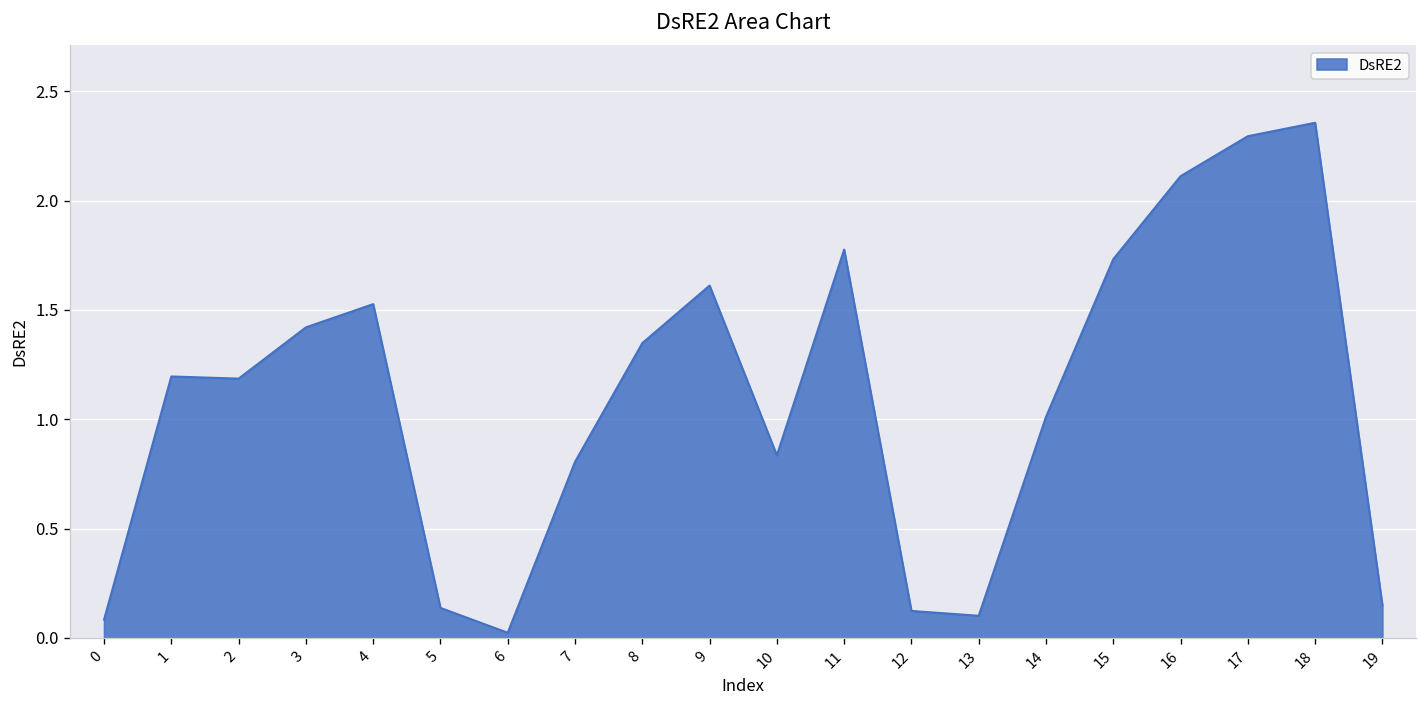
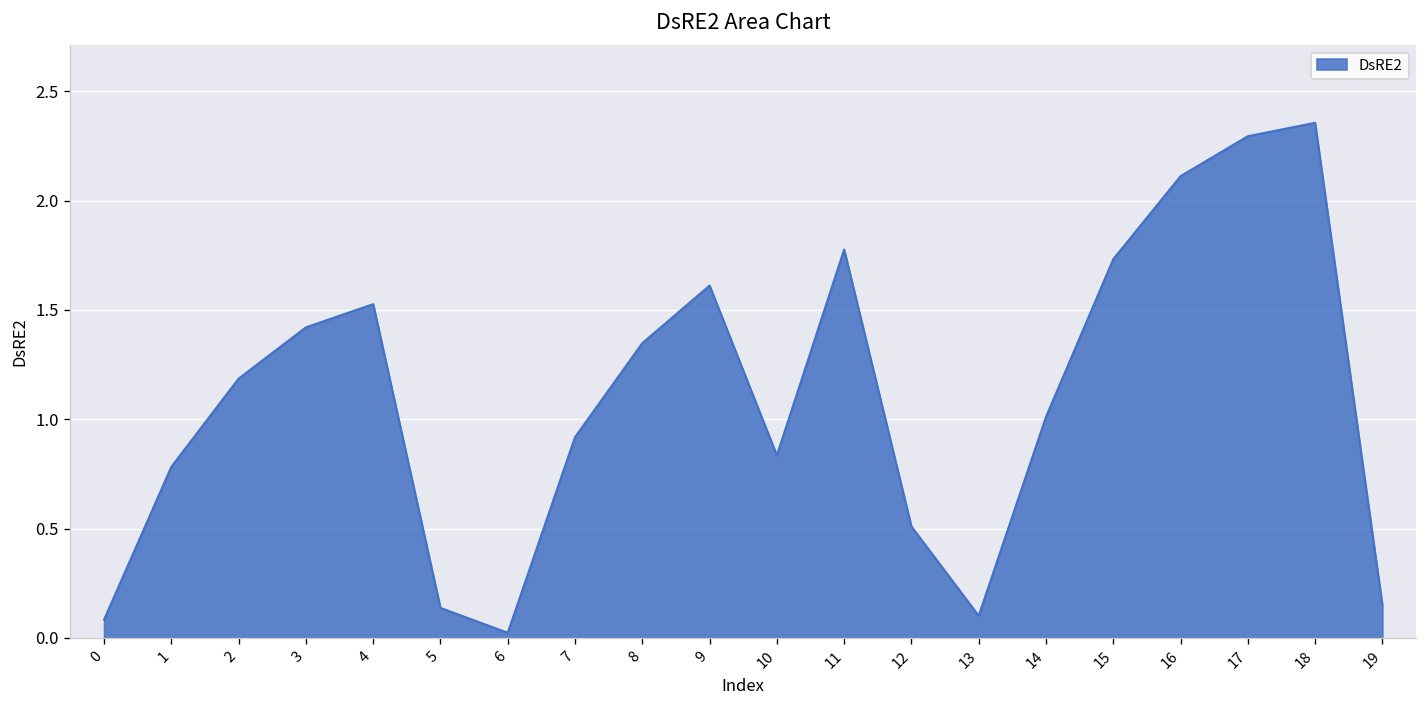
1: 1.20 -> 0.78
7: 0.81 -> 0.92
12: 0.12 -> 0.51
